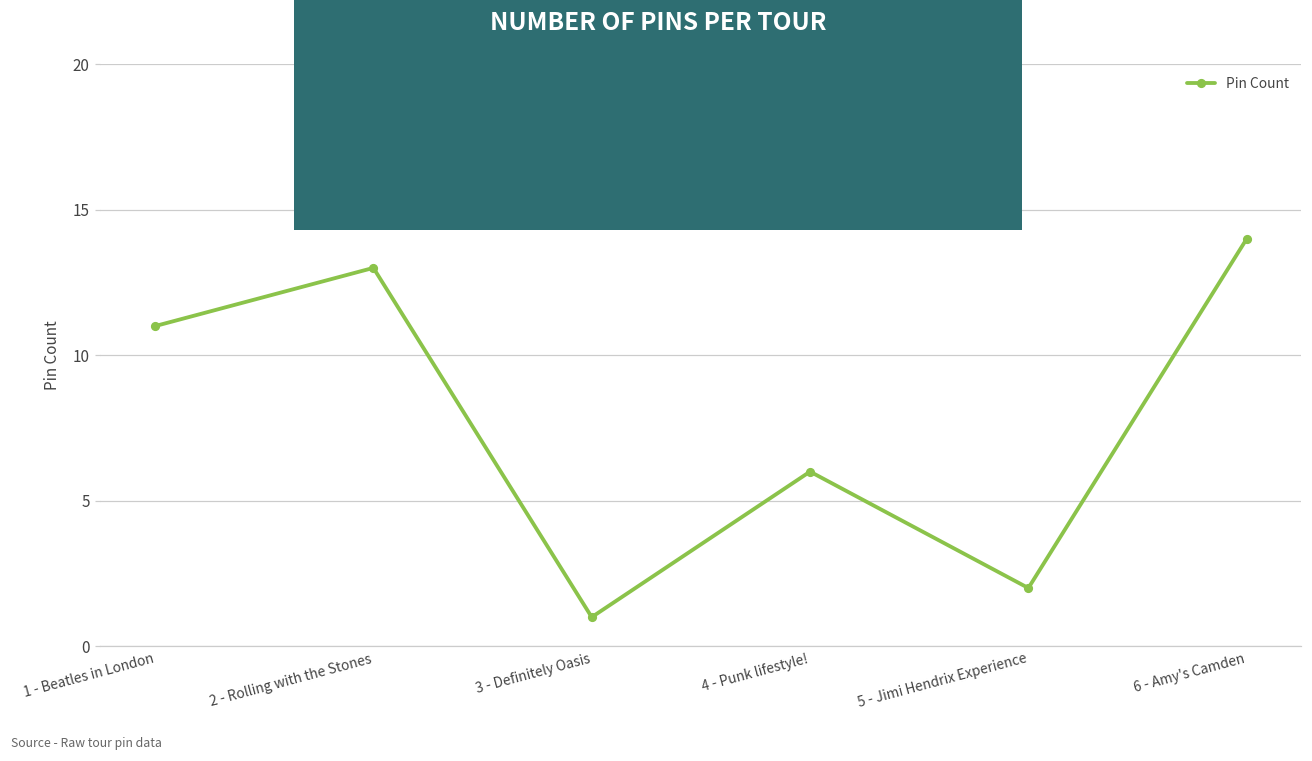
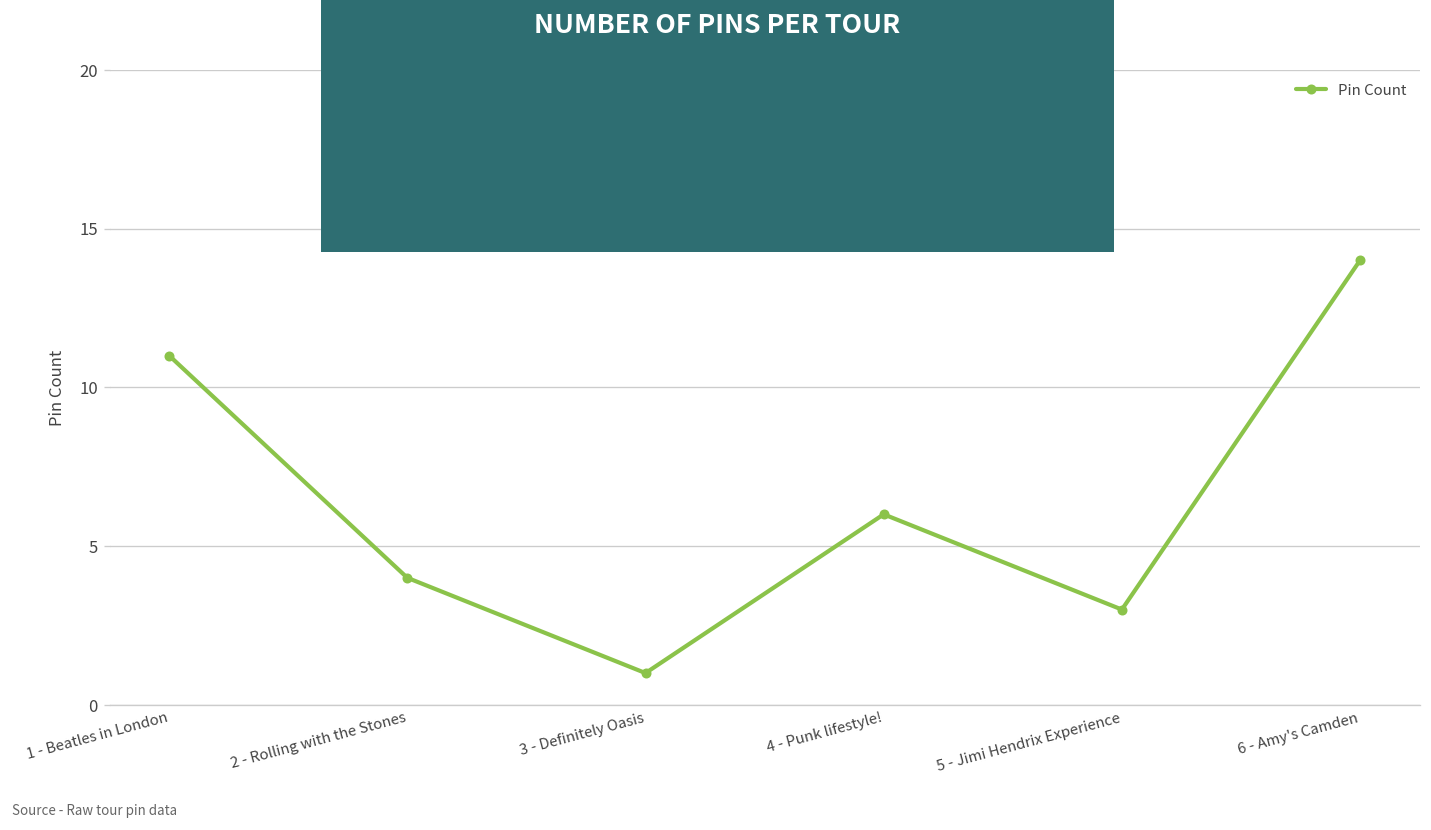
2 - Rolling with the Stones: 13 -> 4
5 - Jimi Hendrix Experience: 2 -> 3
